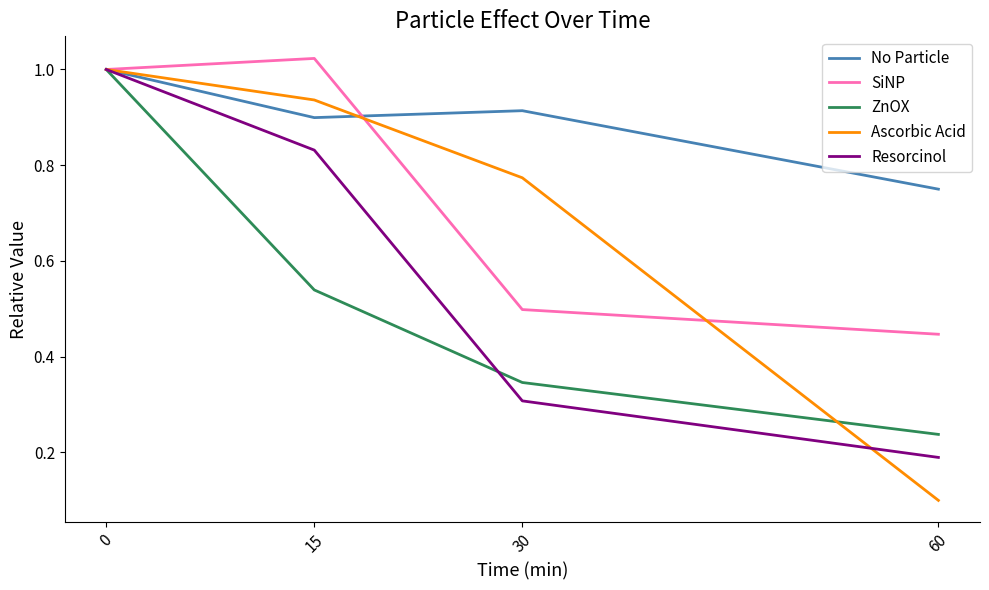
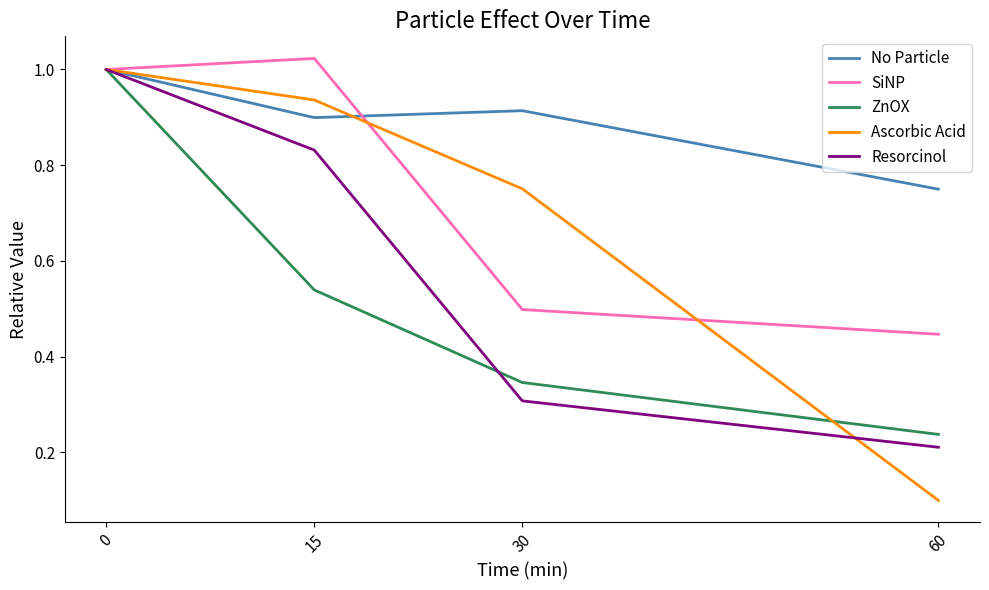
Ascorbic Acid, 30: 0.77 -> 0.75
Resorcinol, 60: 0.19 -> 0.21
